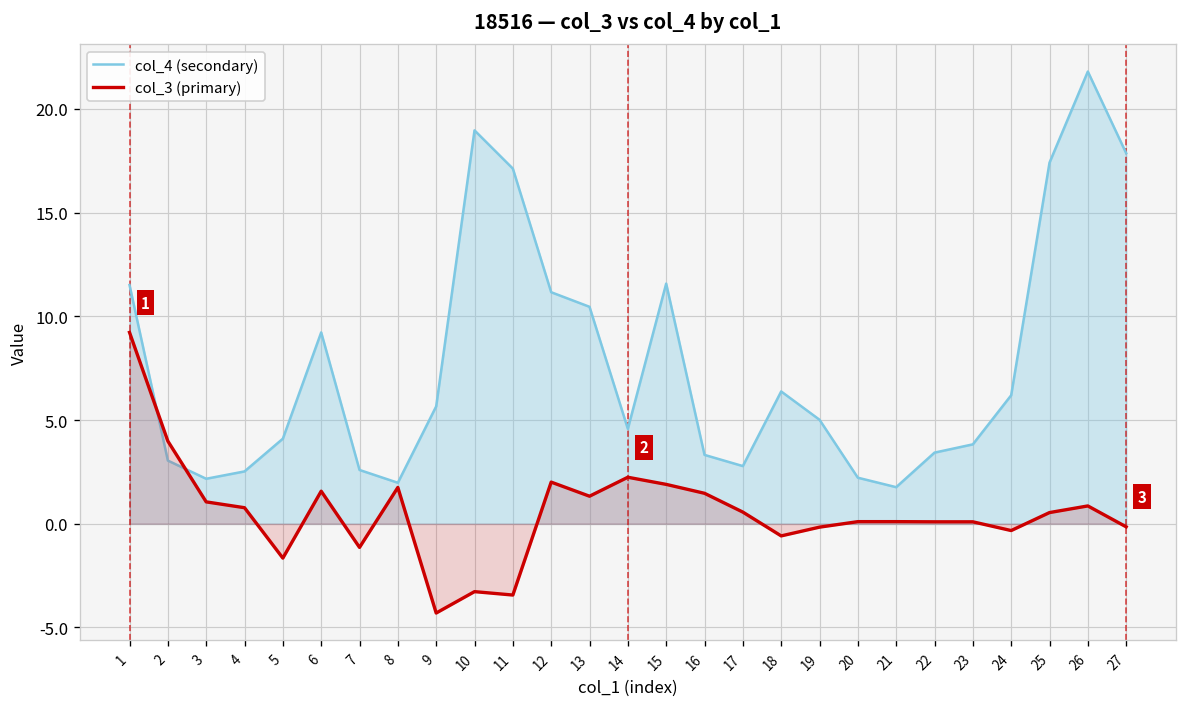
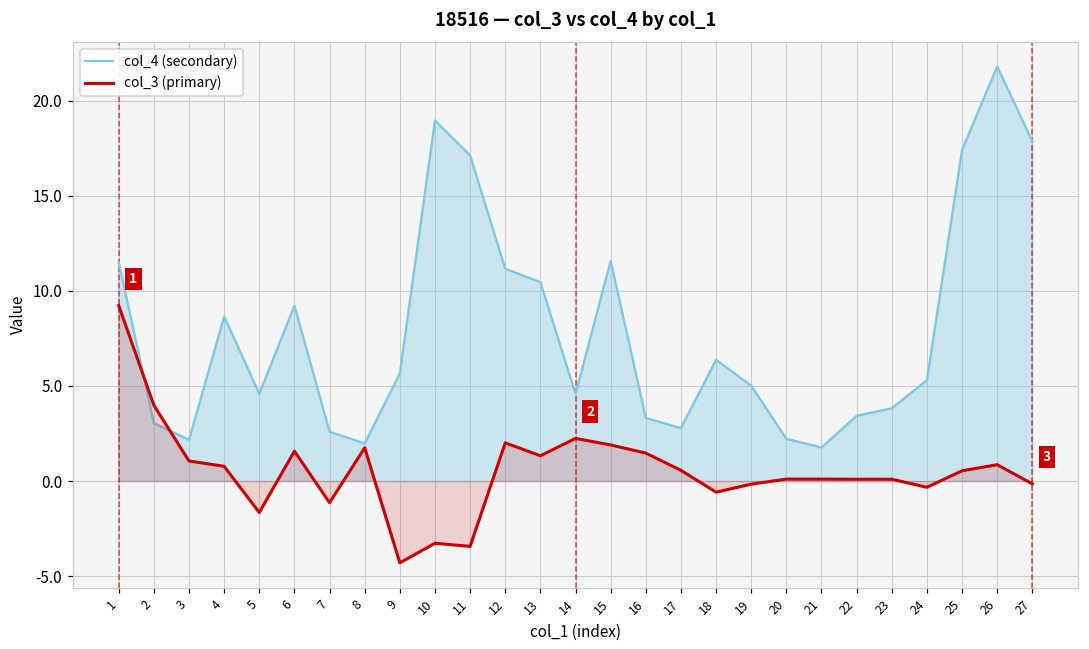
col_4 (secondary), 4: 2.5 -> 8.7
col_4 (secondary), 5: 4.1 -> 4.6
col_4 (secondary), 24: 6.2 -> 5.3
